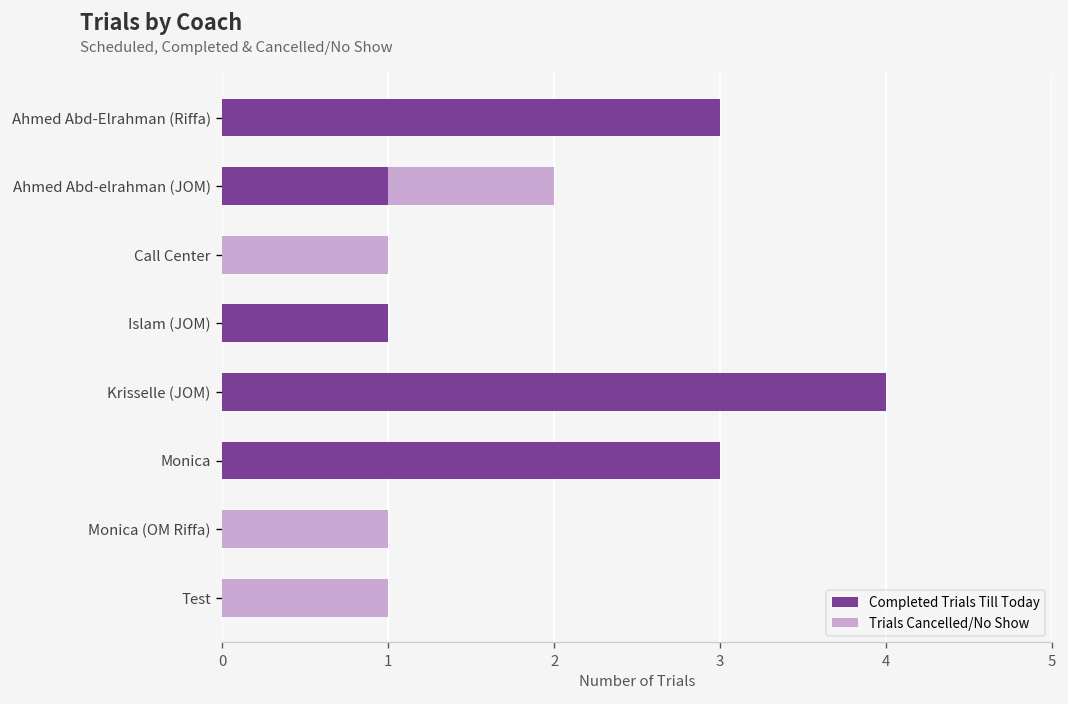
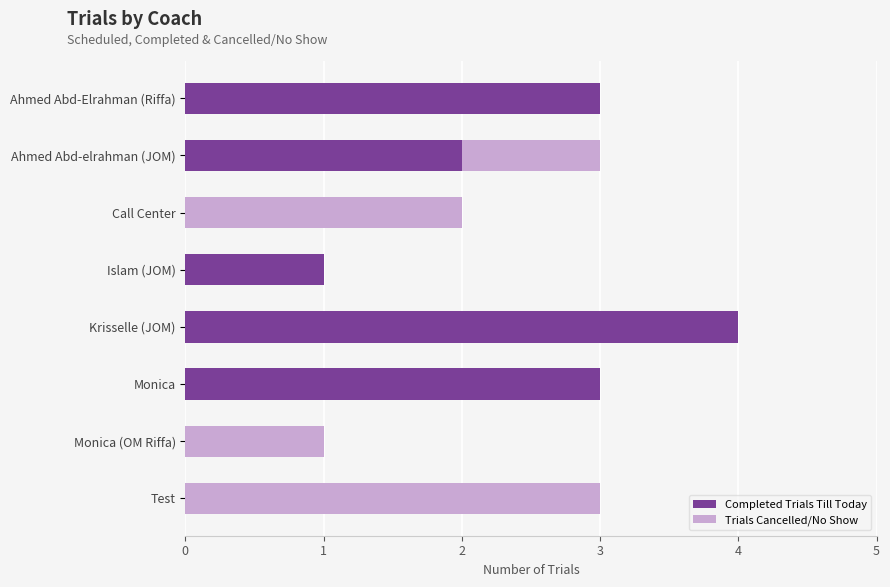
Completed Trials Till Today, Ahmed Abd-elrahman (JOM): 1 -> 2
Trials Cancelled/No Show, Call Center: 1 -> 2
Trials Cancelled/No Show, Test: 1 -> 3
